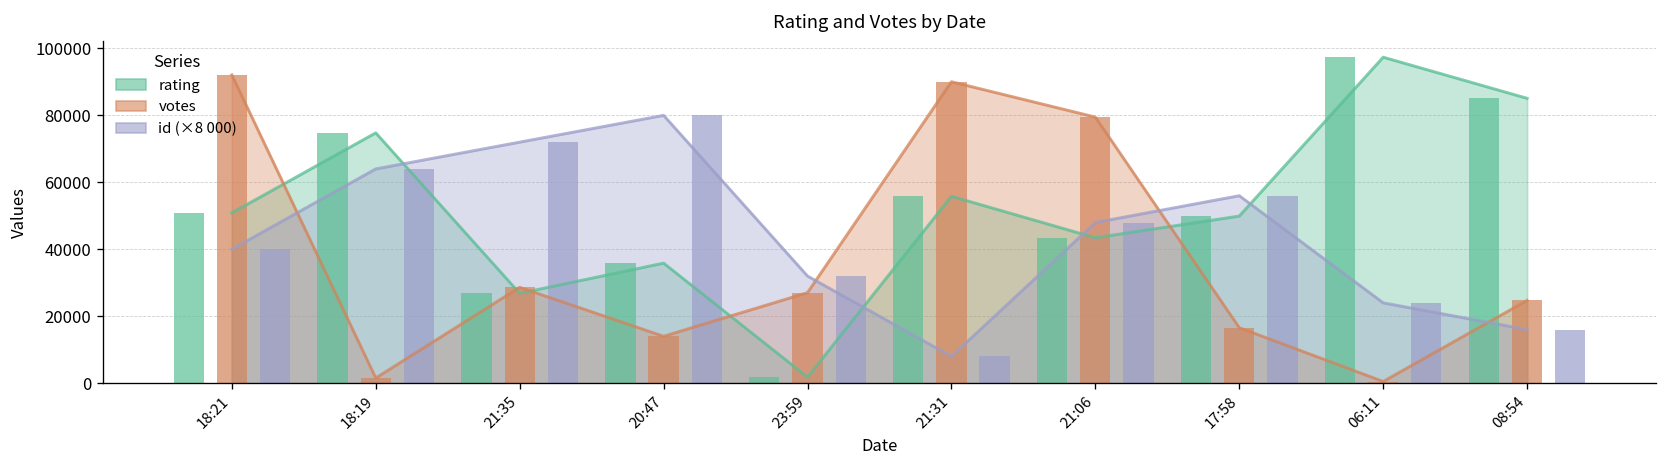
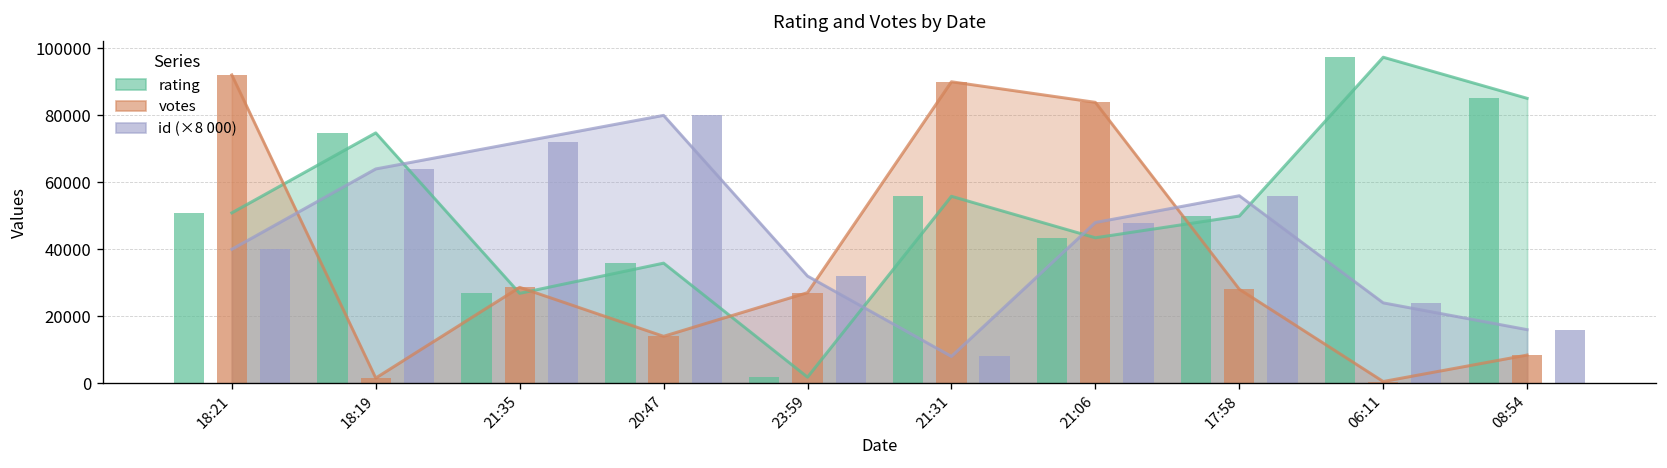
votes, 21:06: 79000 -> 84000
votes, 17:58: 17000 -> 28000
votes, 08:54: 25000 -> 8000
